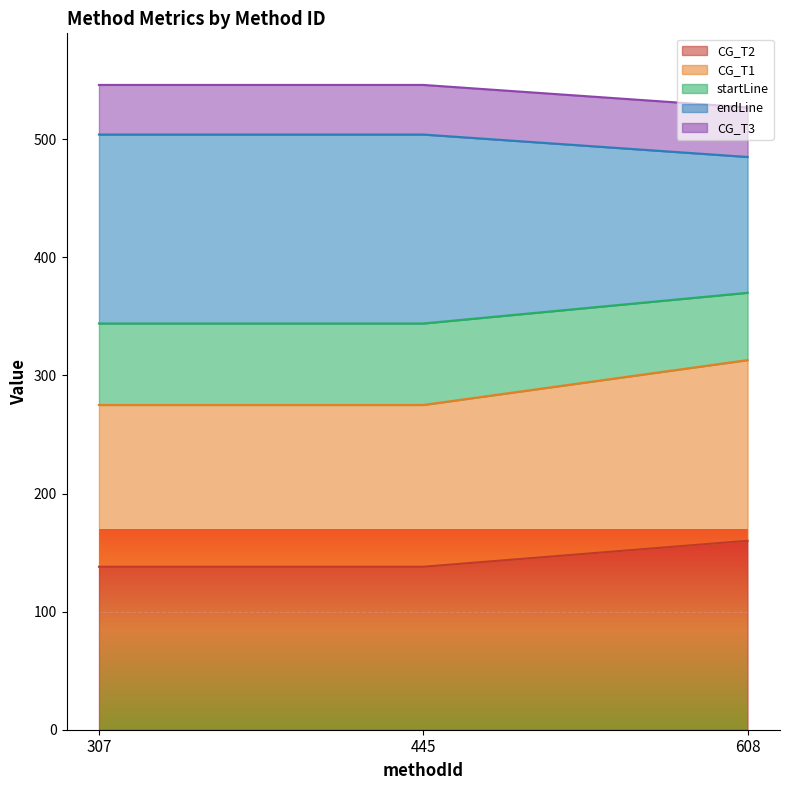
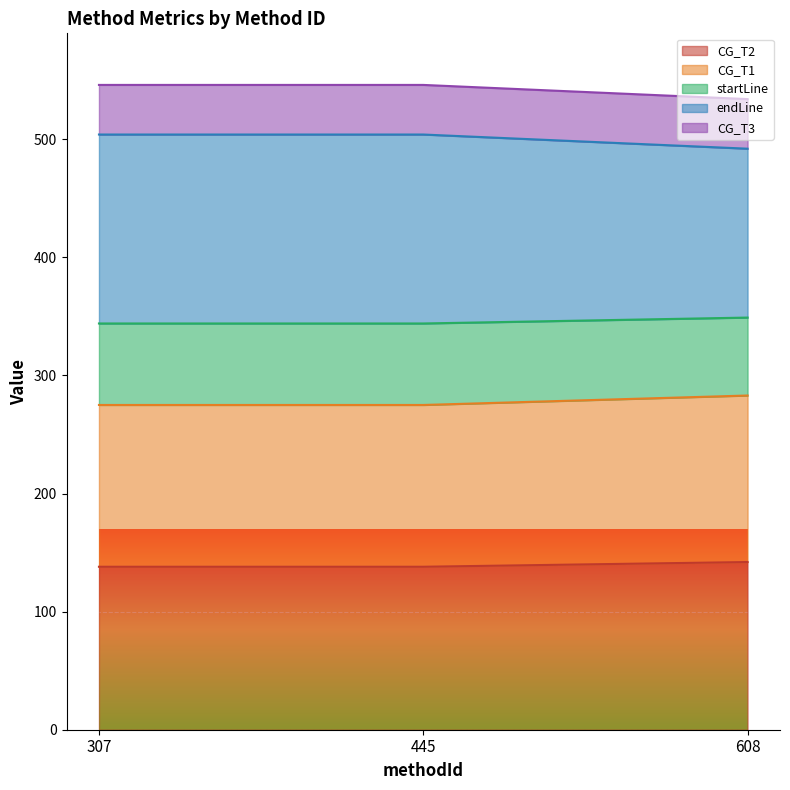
CG_T2, 608: 160 -> 142
CG_T1, 608: 153 -> 141
startLine, 608: 57 -> 66
endLine, 608: 115 -> 143
